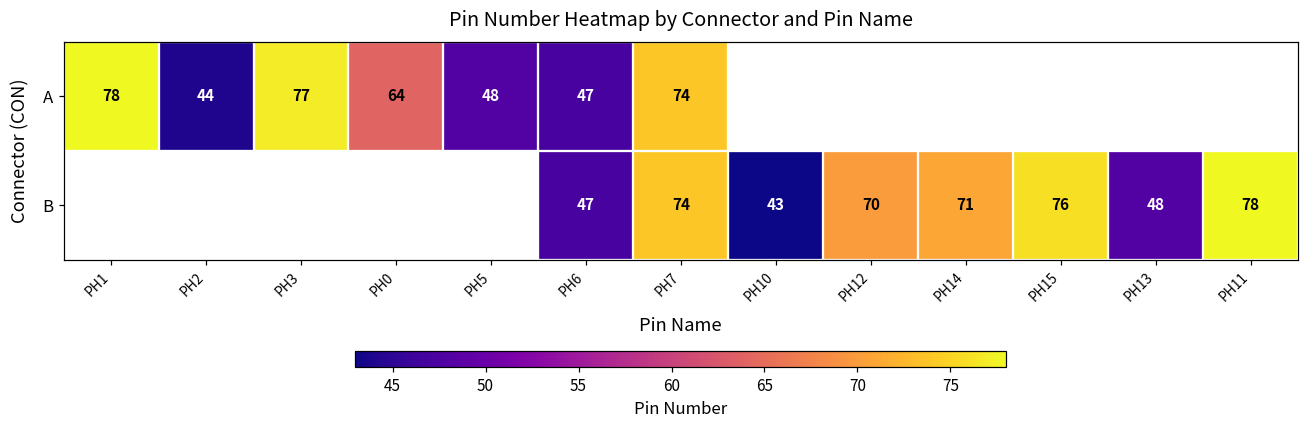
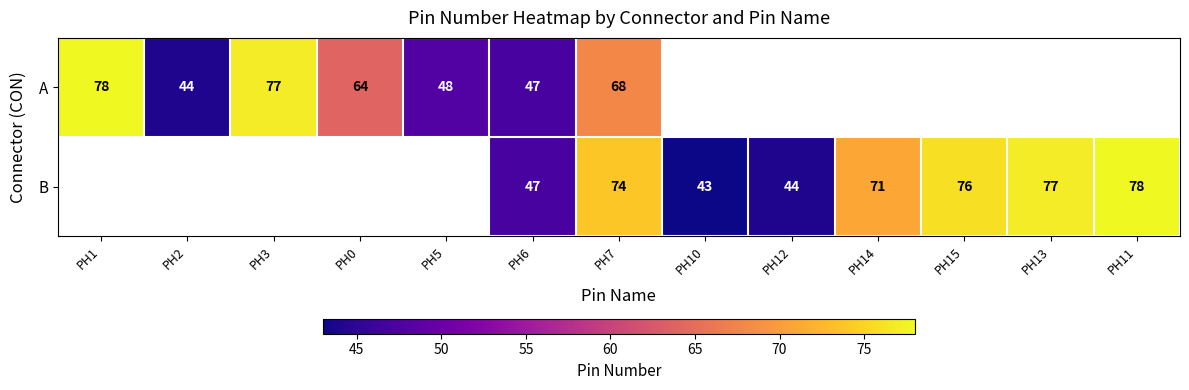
A, PH7: 74 -> 68
B, PH12: 70 -> 44
B, PH13: 48 -> 77
